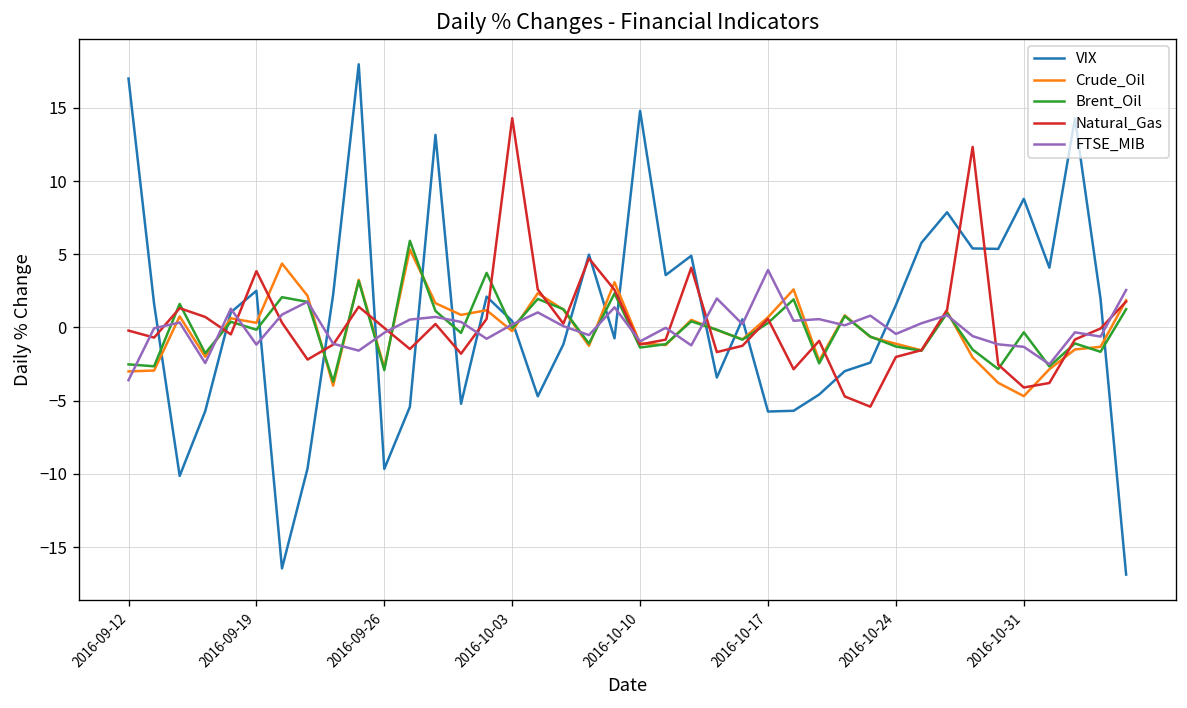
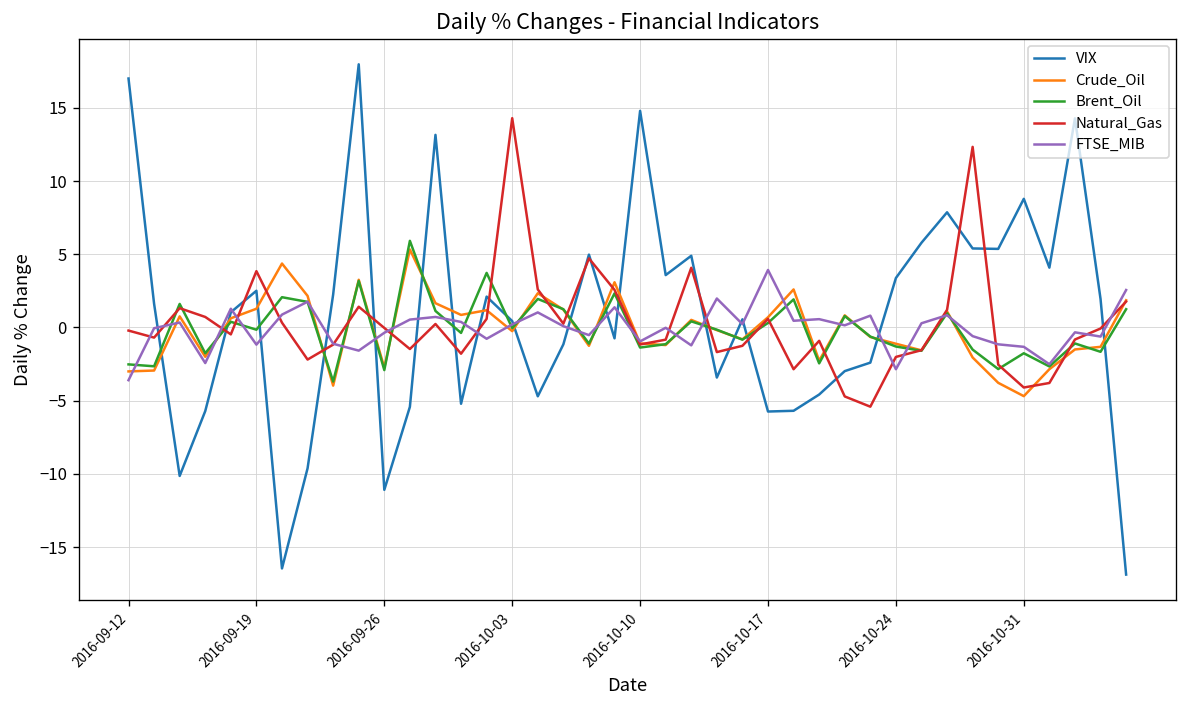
Crude_Oil, 2016-09-19: 0.3 -> 1.3
VIX, 2016-09-26: -9.7 -> -11.1
VIX, 2016-10-24: 1.5 -> 3.4
FTSE_MIB, 2016-10-24: -0.4 -> -2.9
Brent_Oil, 2016-10-31: -0.3 -> -1.8
